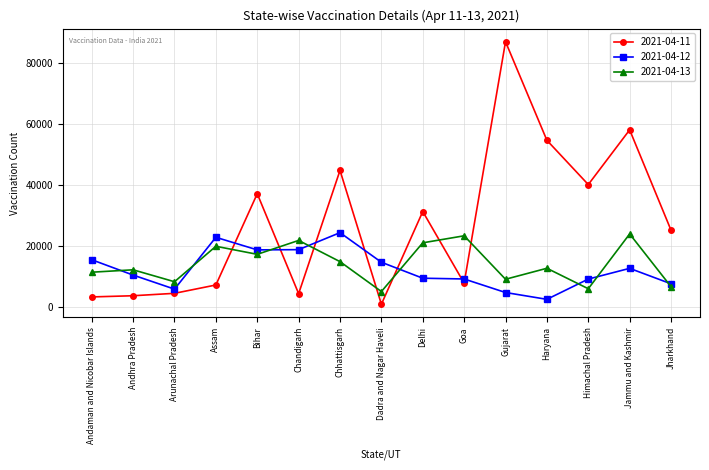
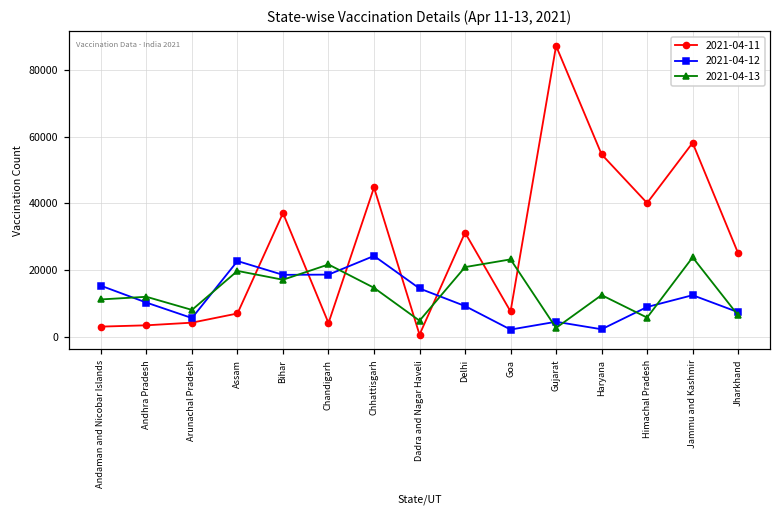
2021-04-12, Goa: 9000 -> 2000
2021-04-13, Gujarat: 9000 -> 3000
